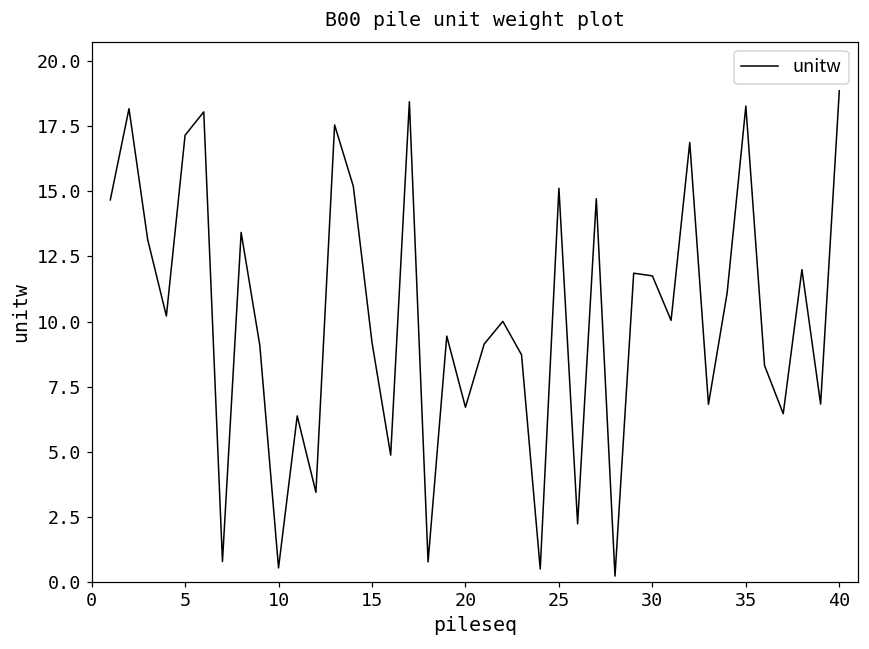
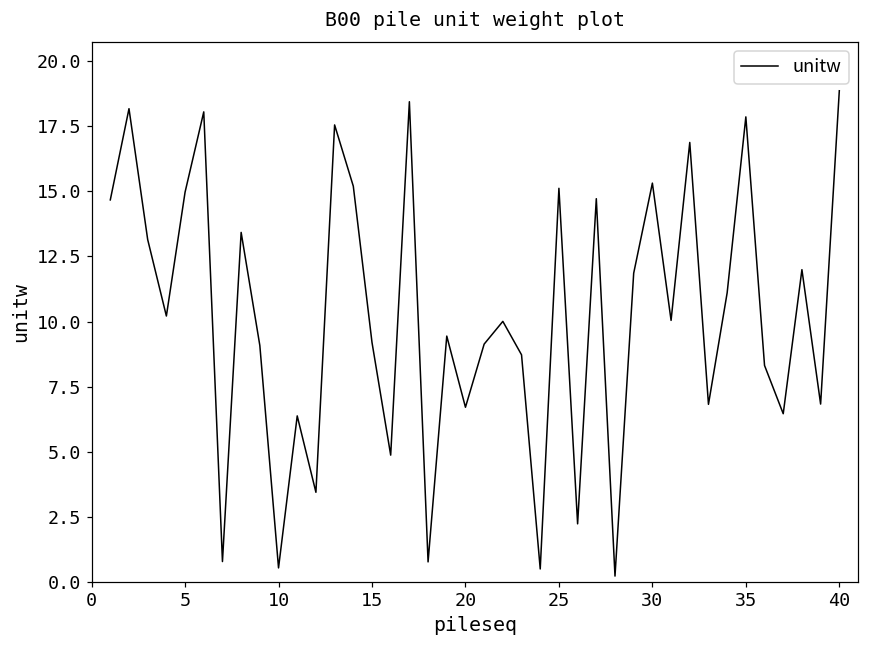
5: 17.2 -> 15.0
30: 11.8 -> 15.3
35: 18.3 -> 17.9
